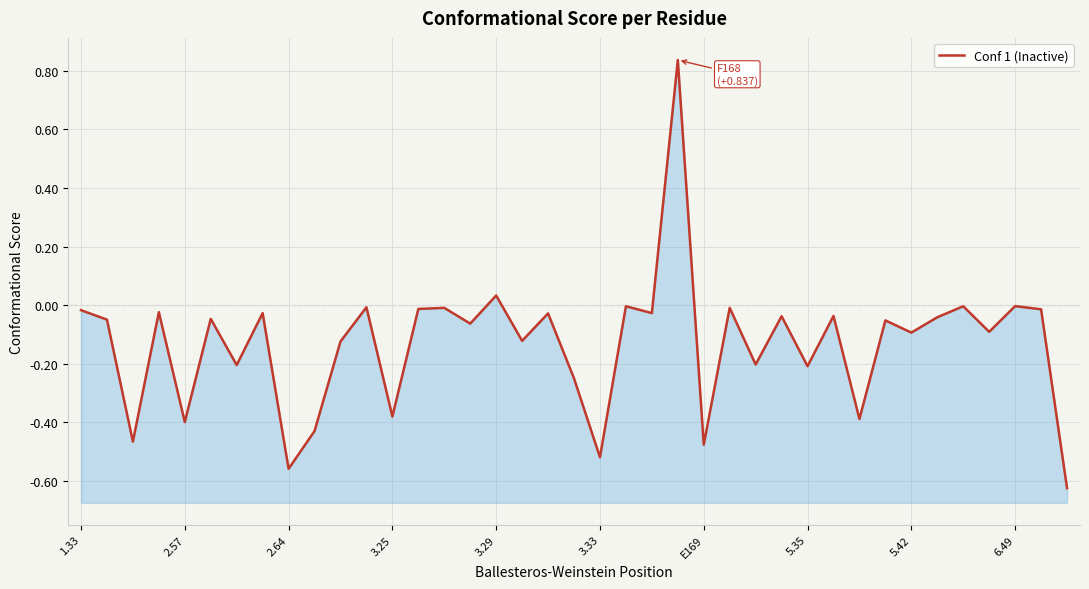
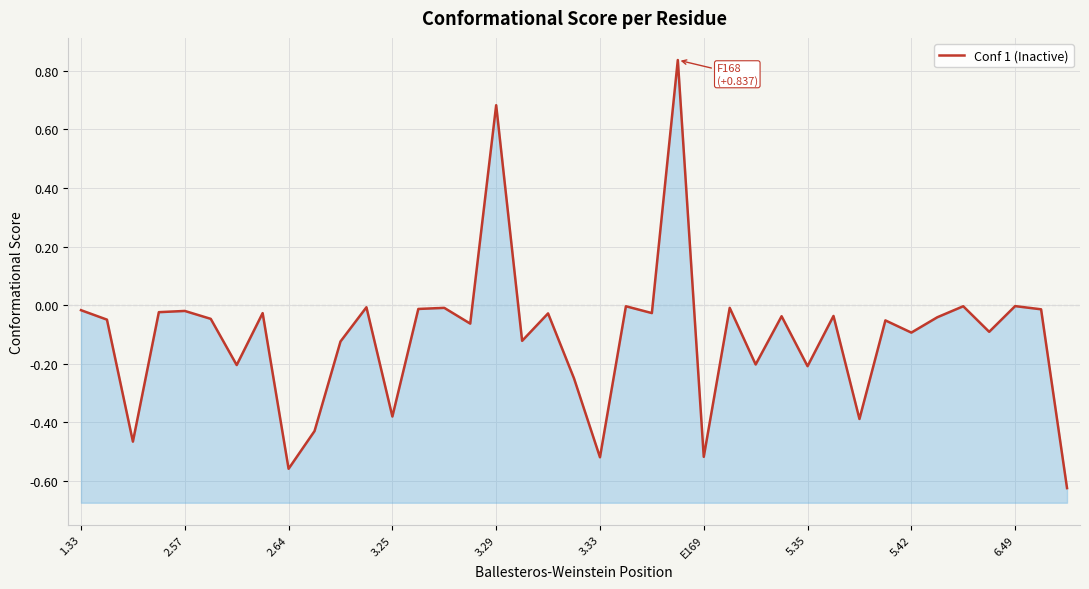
2.57: -0.40 -> -0.02
3.29: 0.03 -> 0.68
E169: -0.48 -> -0.52
